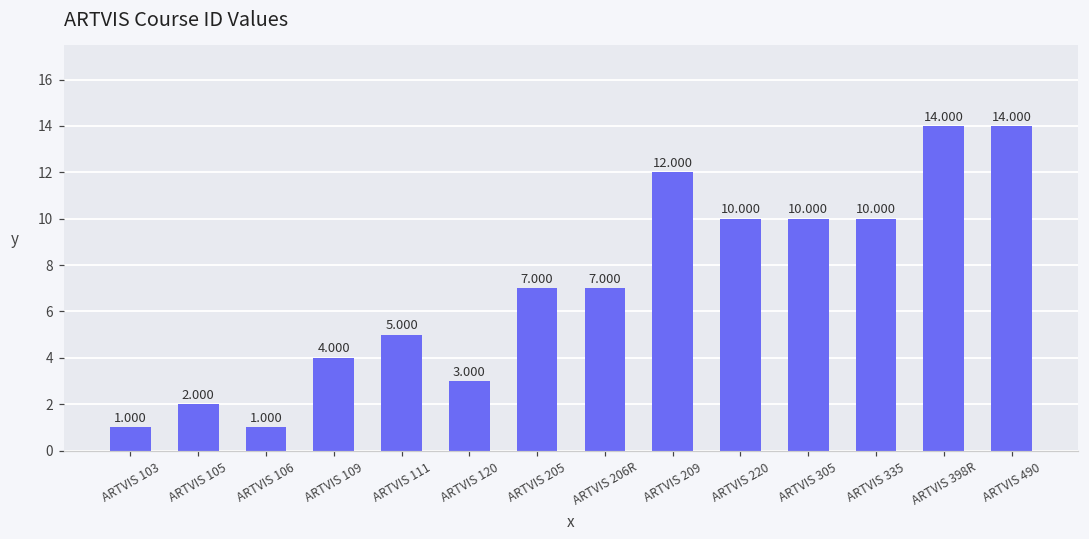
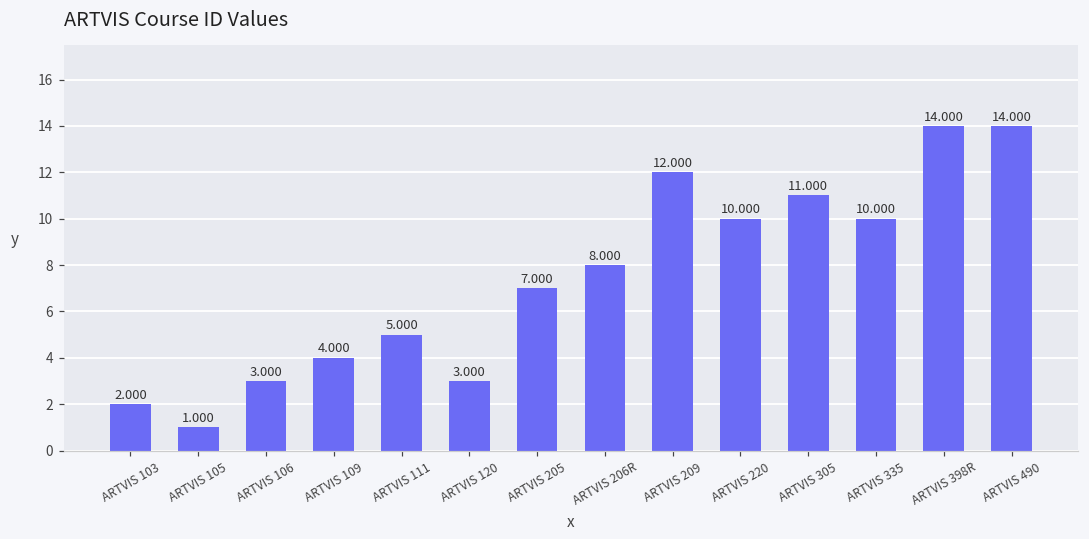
ARTVIS 103: 1.000 -> 2.000
ARTVIS 105: 2.000 -> 1.000
ARTVIS 106: 1.000 -> 3.000
ARTVIS 206R: 7.000 -> 8.000
ARTVIS 305: 10.000 -> 11.000
